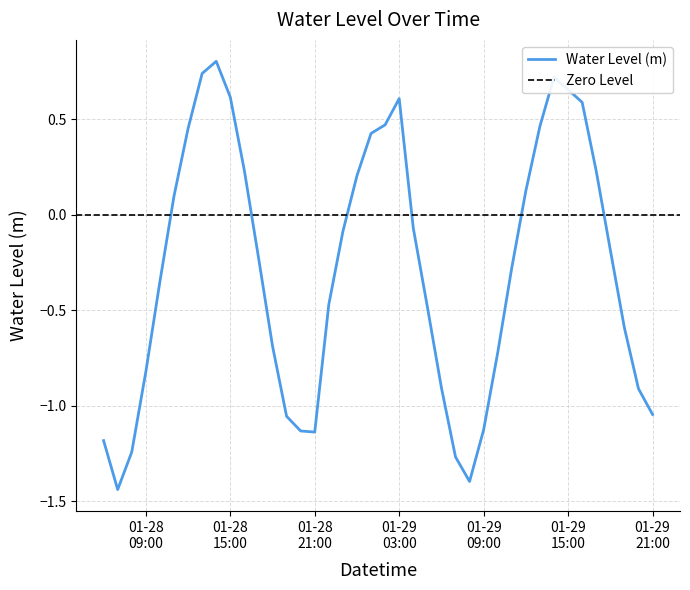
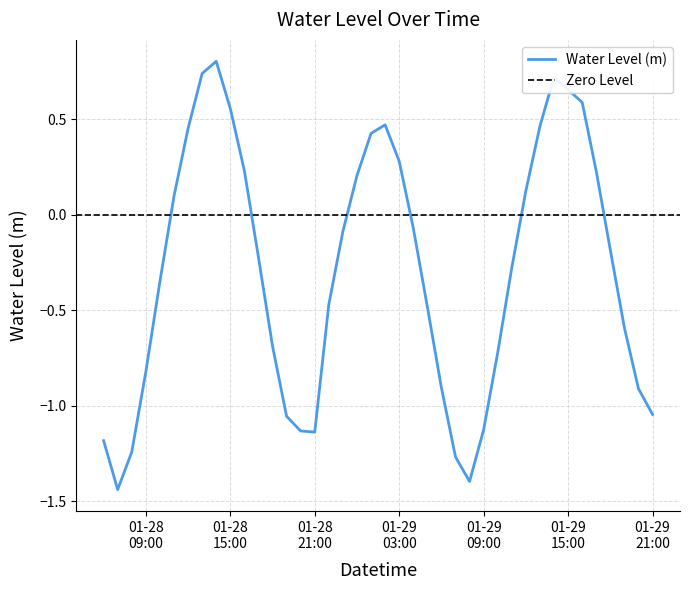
01-28 15:00: 0.62 -> 0.56
01-29 03:00: 0.61 -> 0.28
